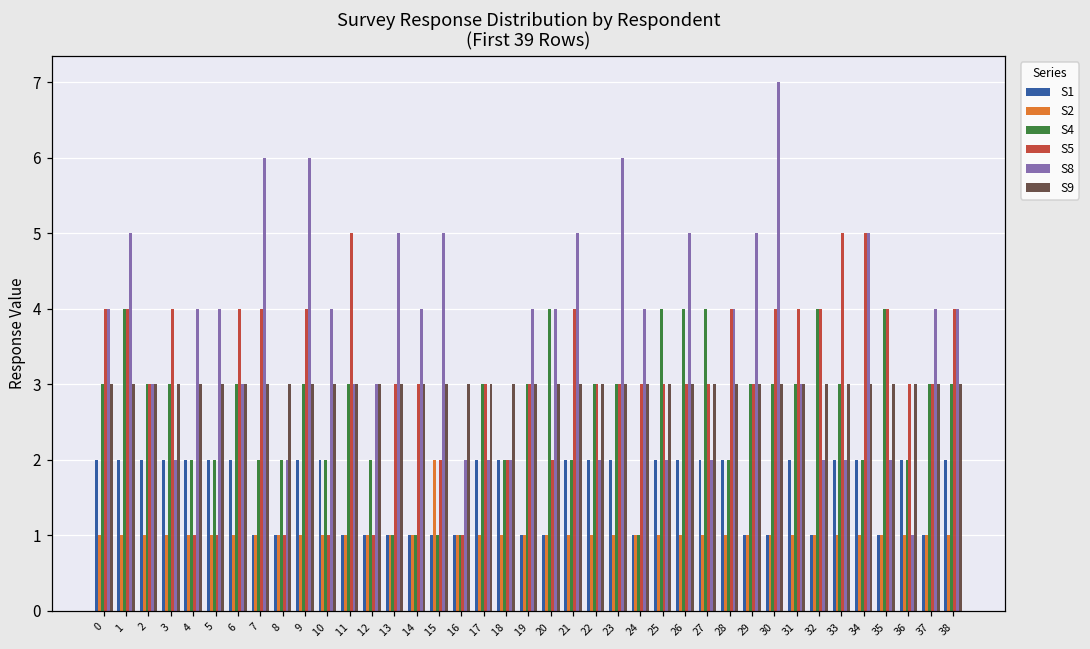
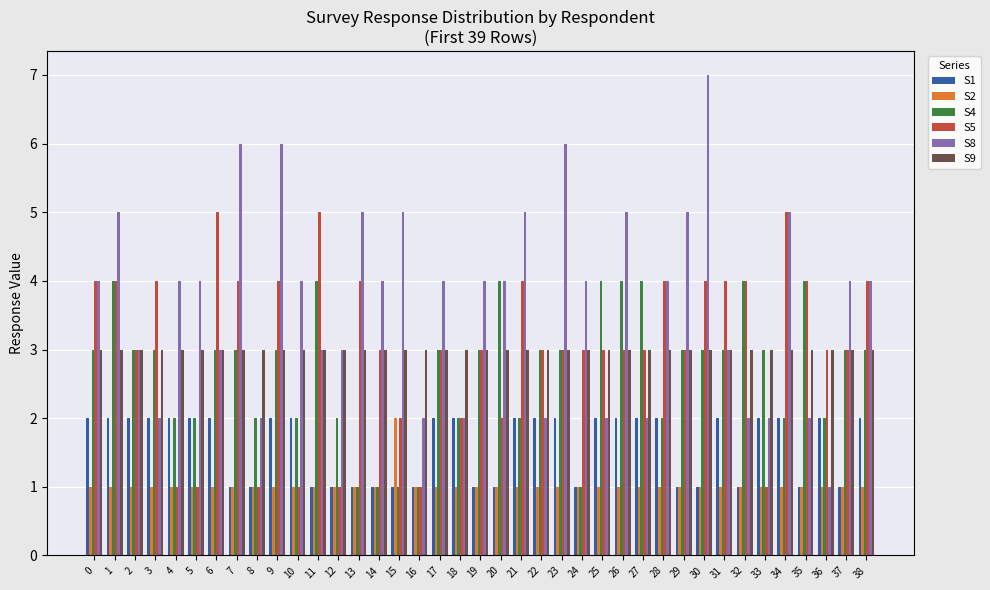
S5, 6: 4 -> 5
S4, 7: 2 -> 3
S4, 11: 3 -> 4
S5, 13: 3 -> 4
S8, 17: 2 -> 4
S5, 33: 5 -> 1
